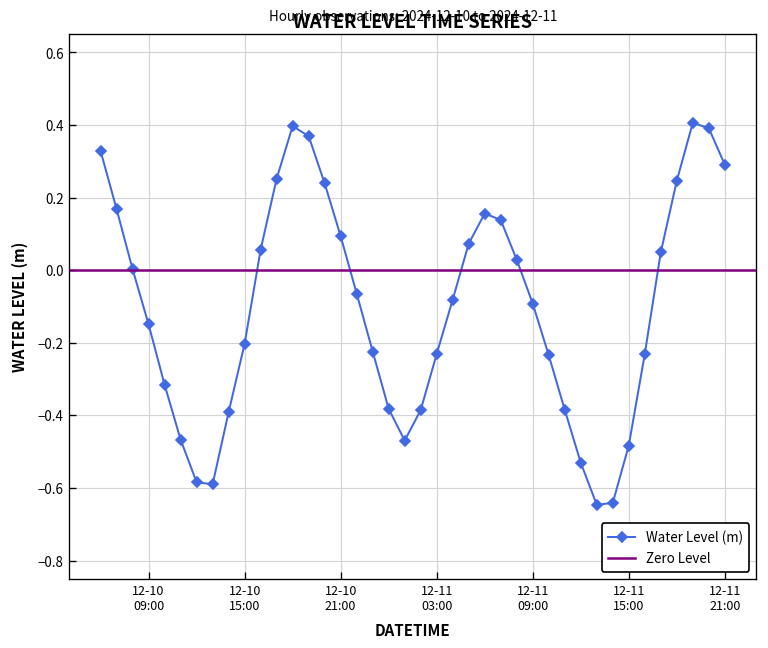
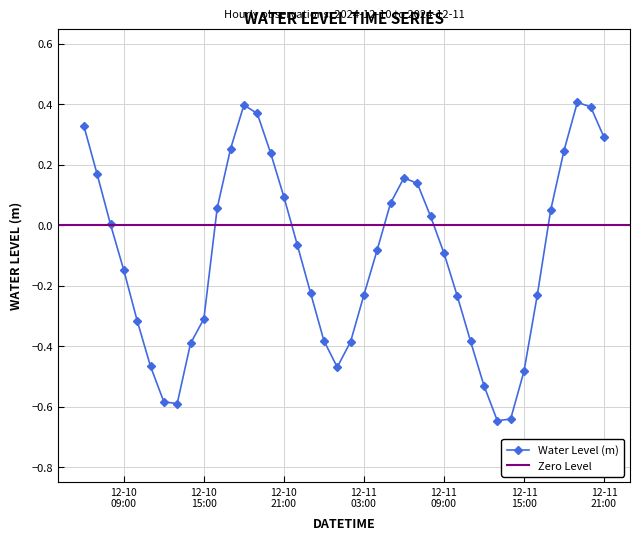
12-10 15:00: -0.20 -> -0.31
